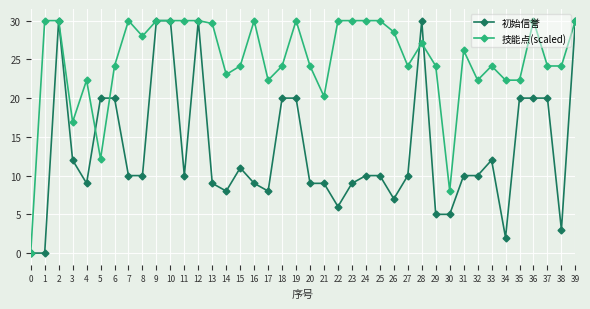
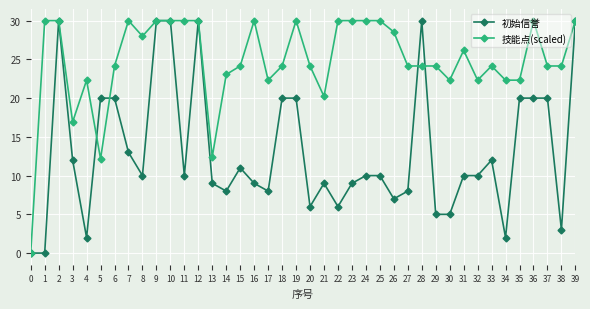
初始信誉, 4: 9 -> 2
初始信誉, 7: 10 -> 13
技能点(scaled), 13: 30 -> 12
初始信誉, 20: 9 -> 6
初始信誉, 27: 10 -> 8
技能点(scaled), 28: 27 -> 24
技能点(scaled), 30: 8 -> 22
